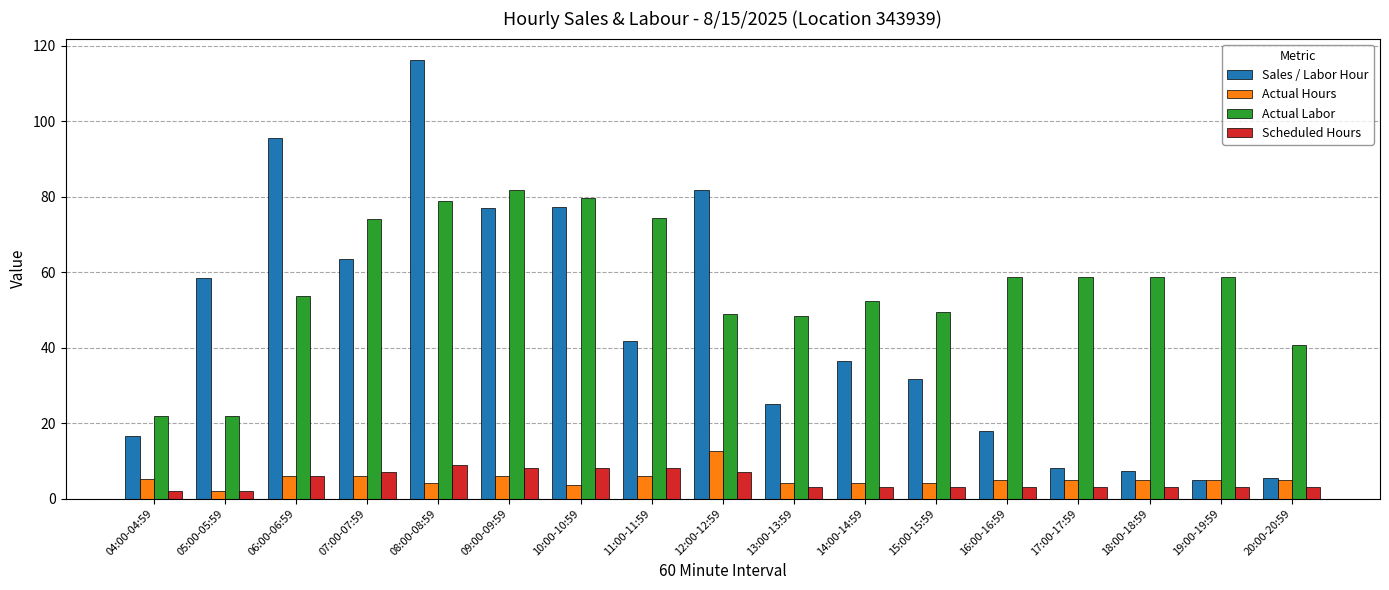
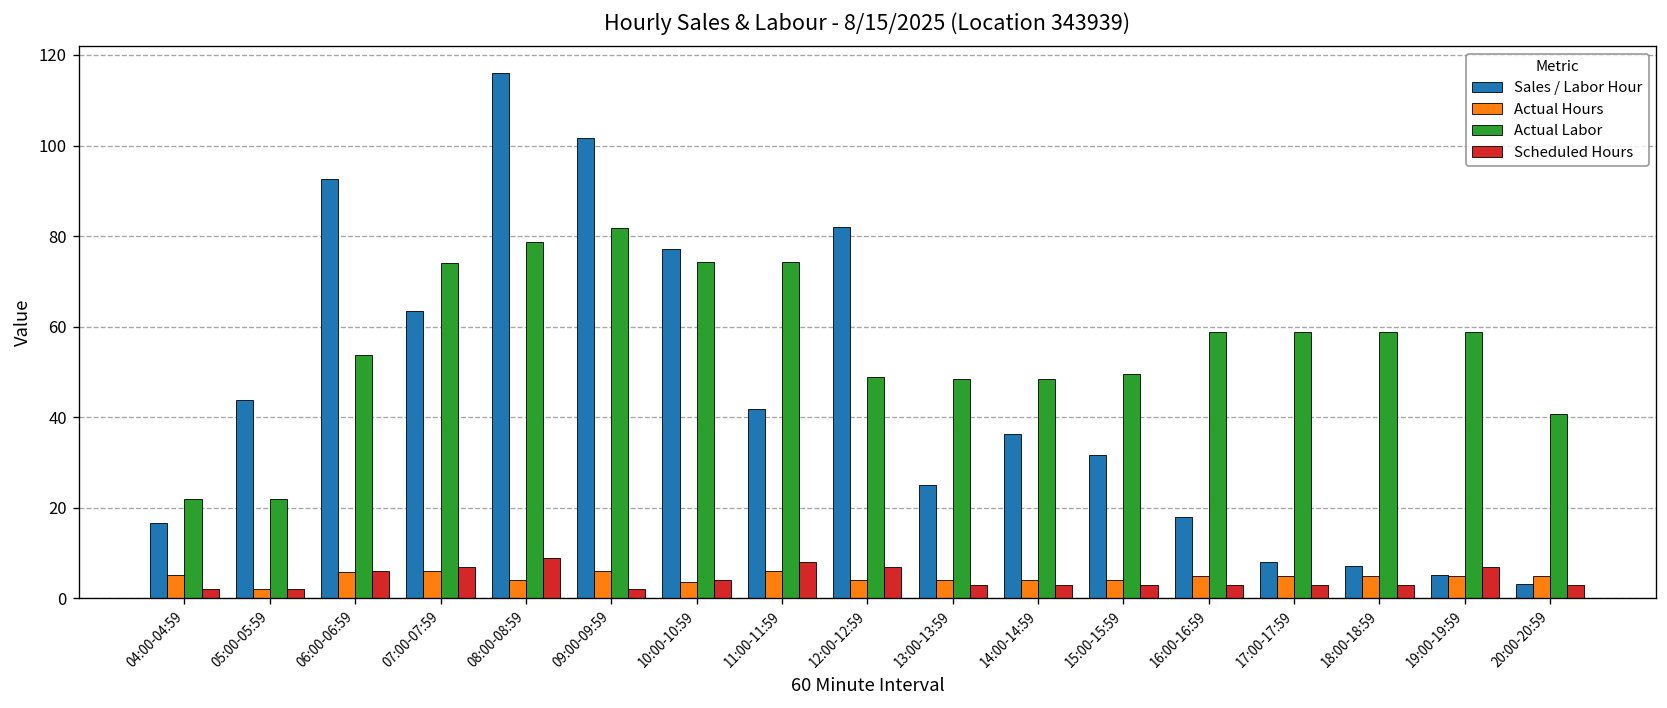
Sales / Labor Hour, 05:00-05:59: 58 -> 44
Sales / Labor Hour, 06:00-06:59: 95 -> 93
Sales / Labor Hour, 09:00-09:59: 77 -> 102
Scheduled Hours, 09:00-09:59: 8 -> 2
Actual Labor, 10:00-10:59: 80 -> 74
Scheduled Hours, 10:00-10:59: 8 -> 4
Actual Hours, 12:00-12:59: 12 -> 4
Actual Labor, 14:00-14:59: 52 -> 49
Scheduled Hours, 19:00-19:59: 3 -> 7
Sales / Labor Hour, 20:00-20:59: 5 -> 3
